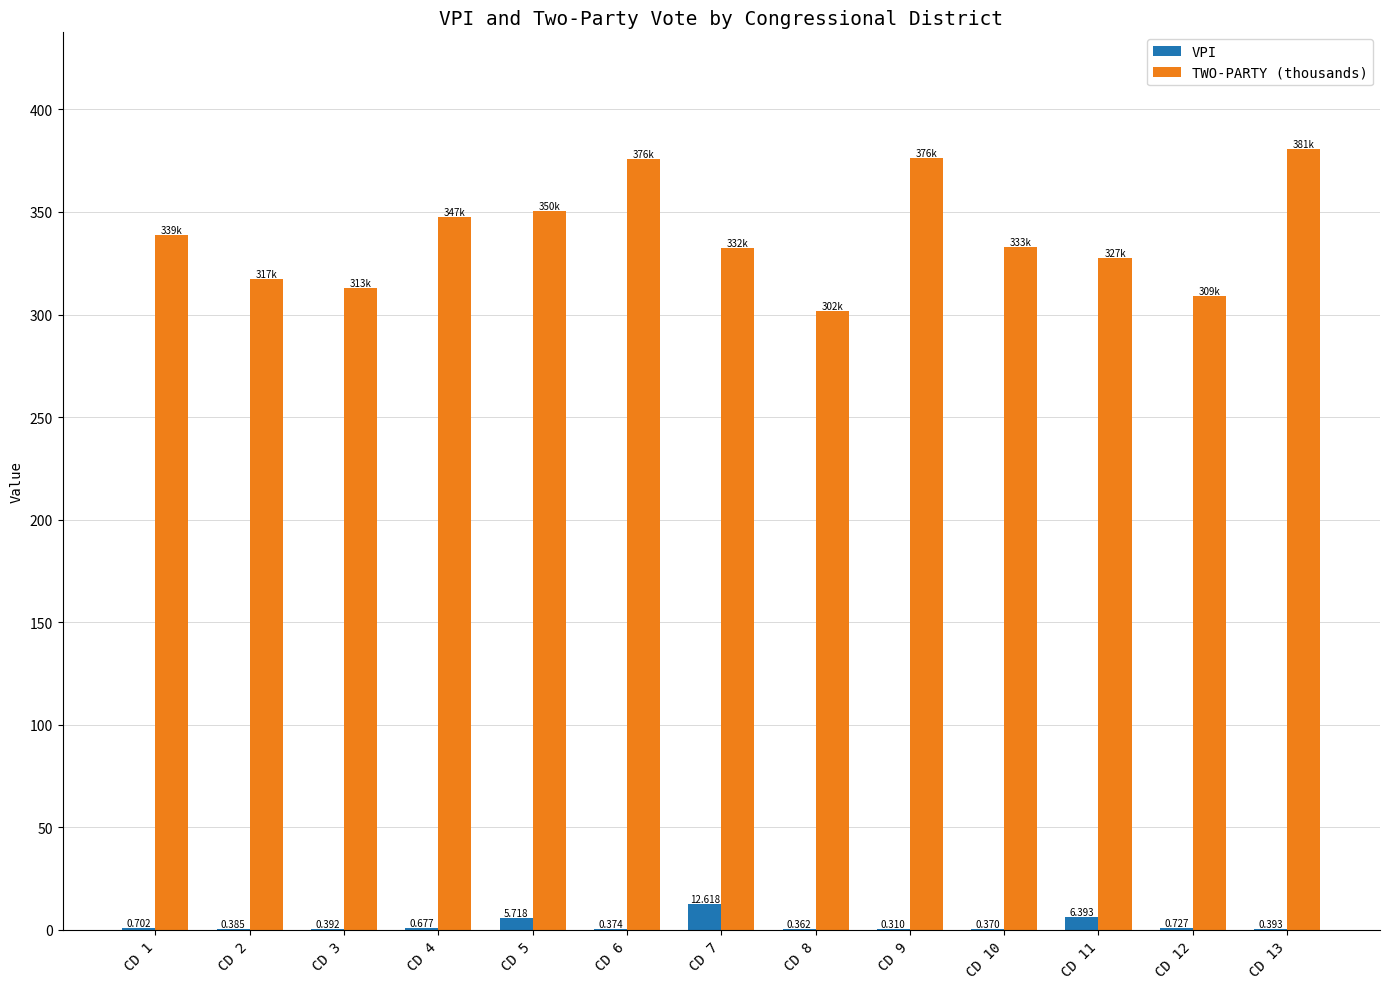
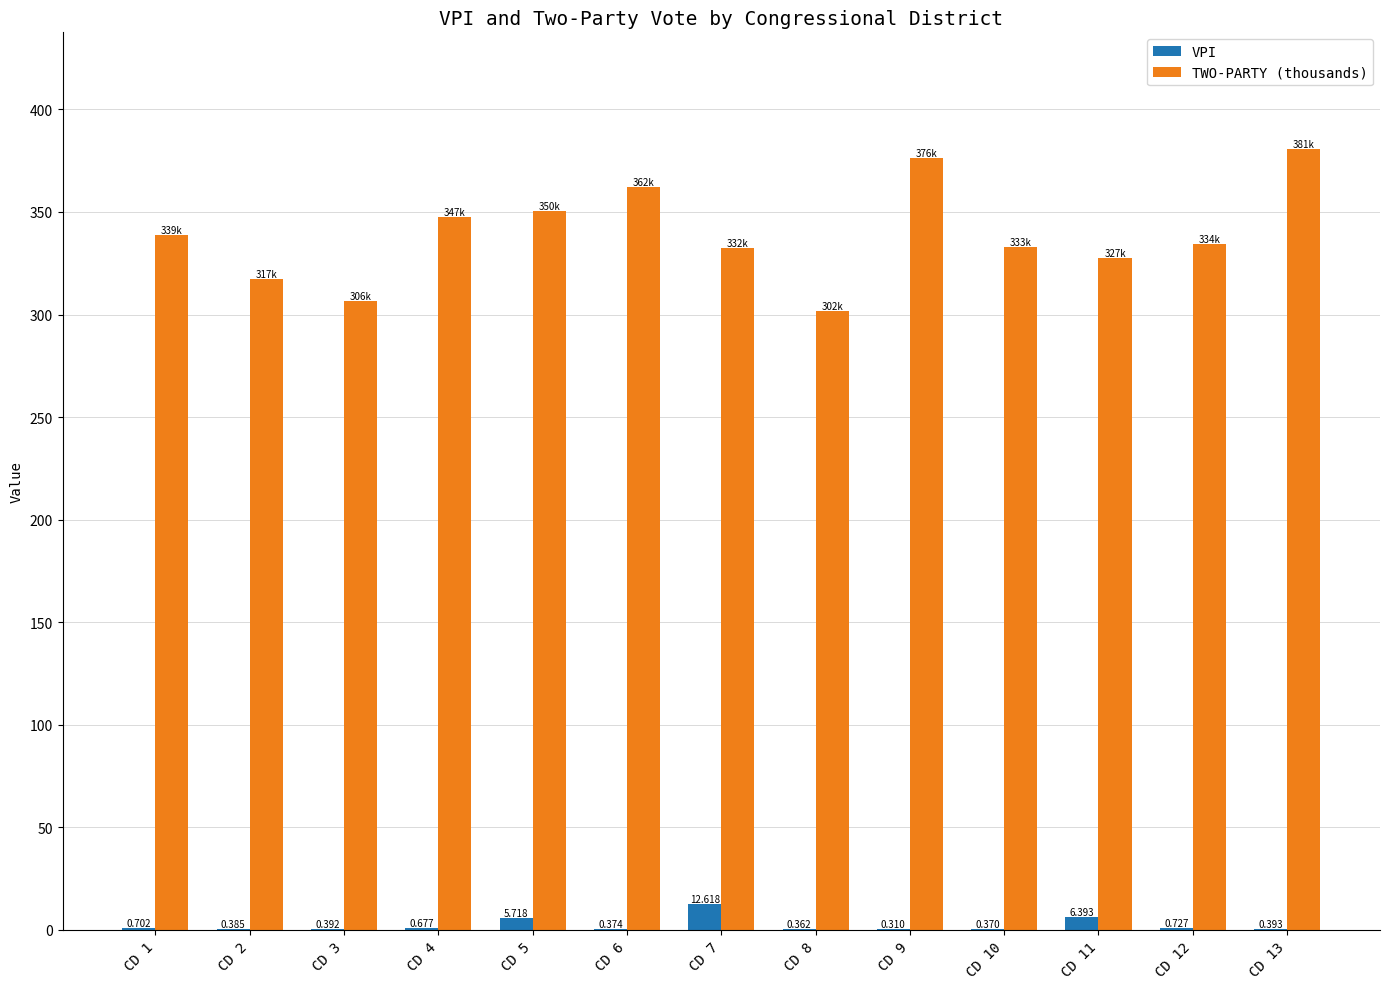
TWO-PARTY (thousands), CD 3: 313k -> 306k
TWO-PARTY (thousands), CD 6: 376k -> 362k
TWO-PARTY (thousands), CD 12: 309k -> 334k
